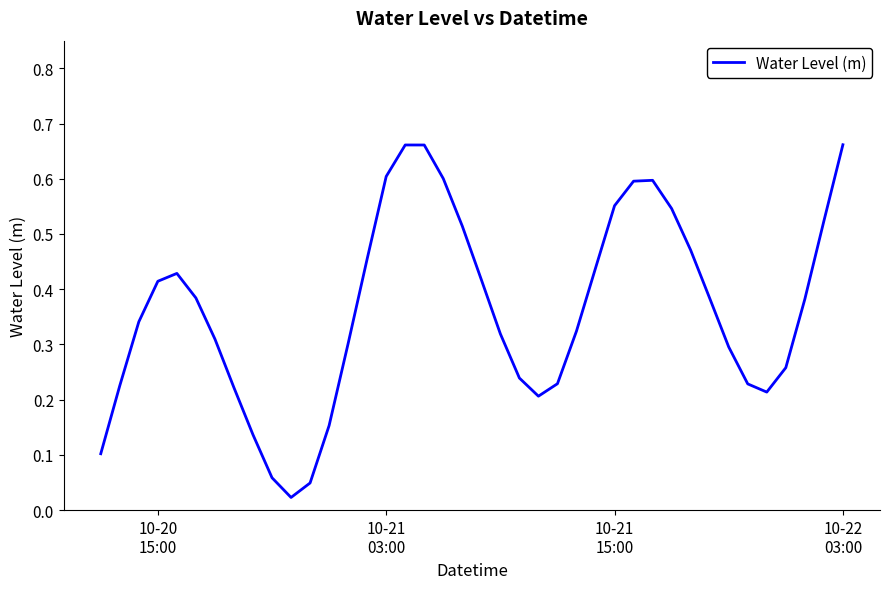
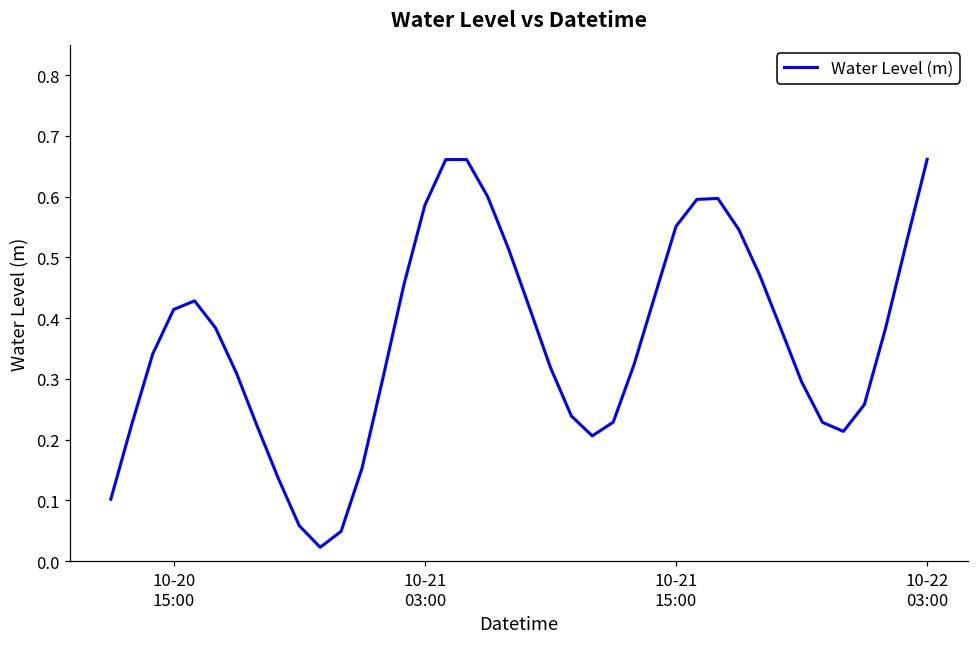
10-21 03:00: 0.60 -> 0.59
